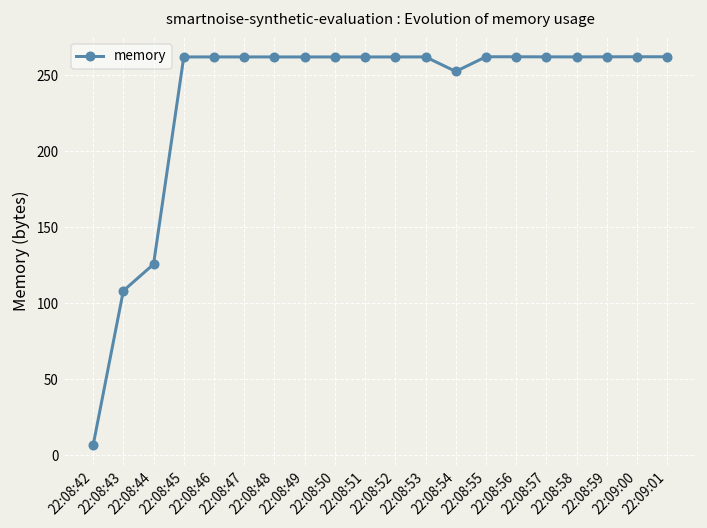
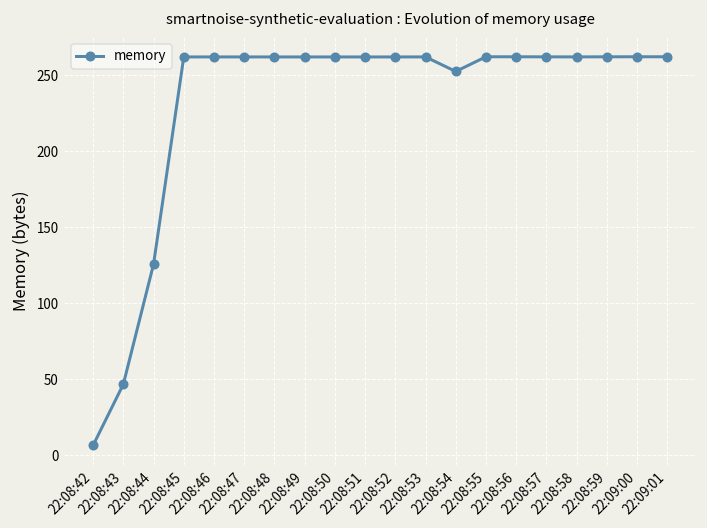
22:08:43: 108 -> 47
